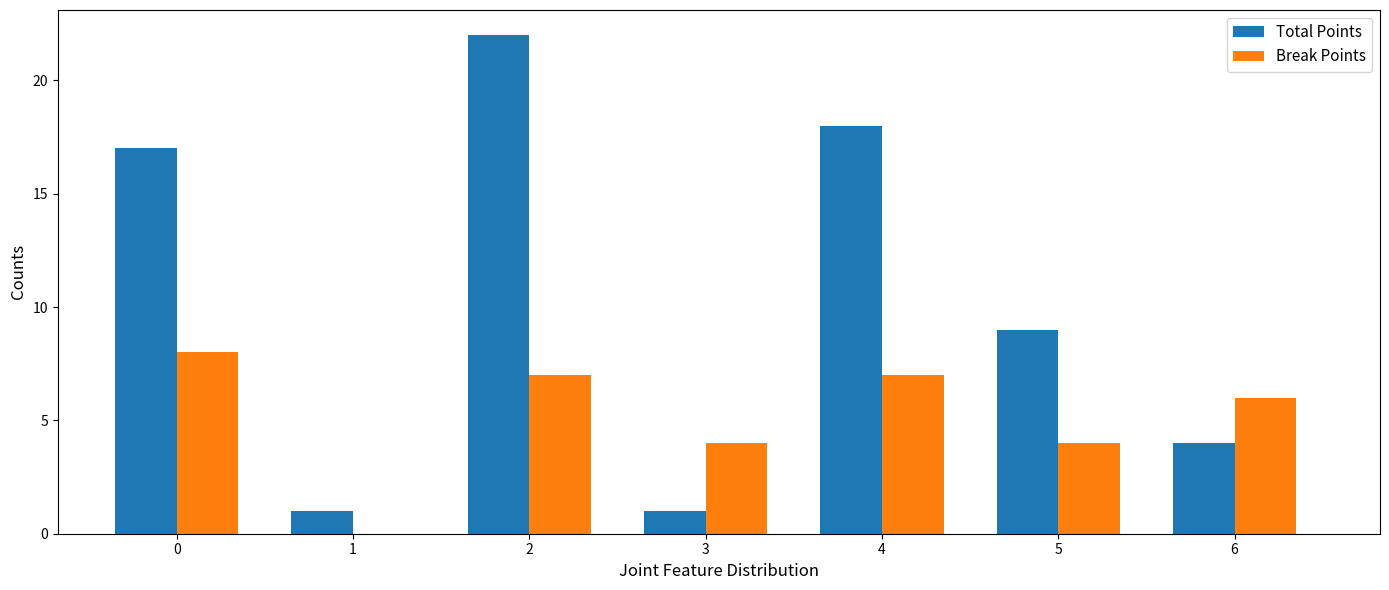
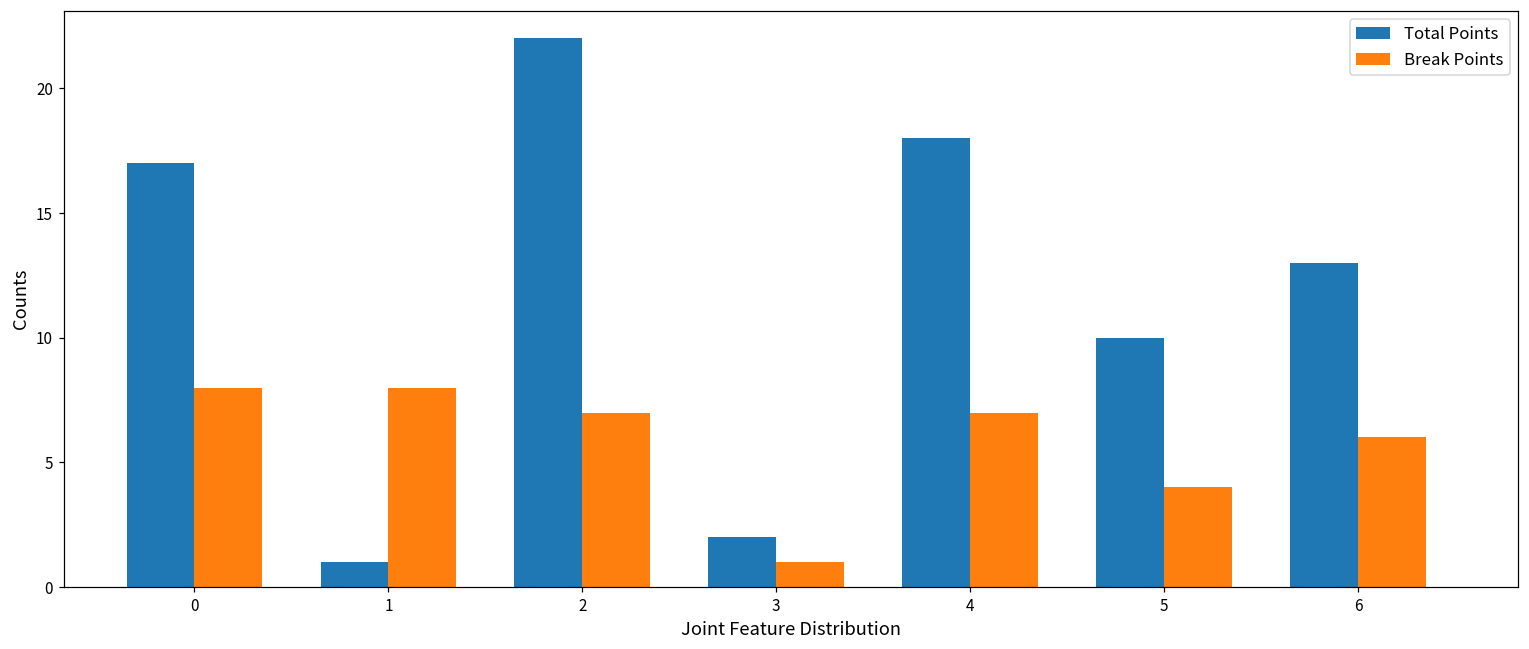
Break Points, 1: 0 -> 8
Total Points, 3: 1 -> 2
Break Points, 3: 4 -> 1
Total Points, 5: 9 -> 10
Total Points, 6: 4 -> 13
